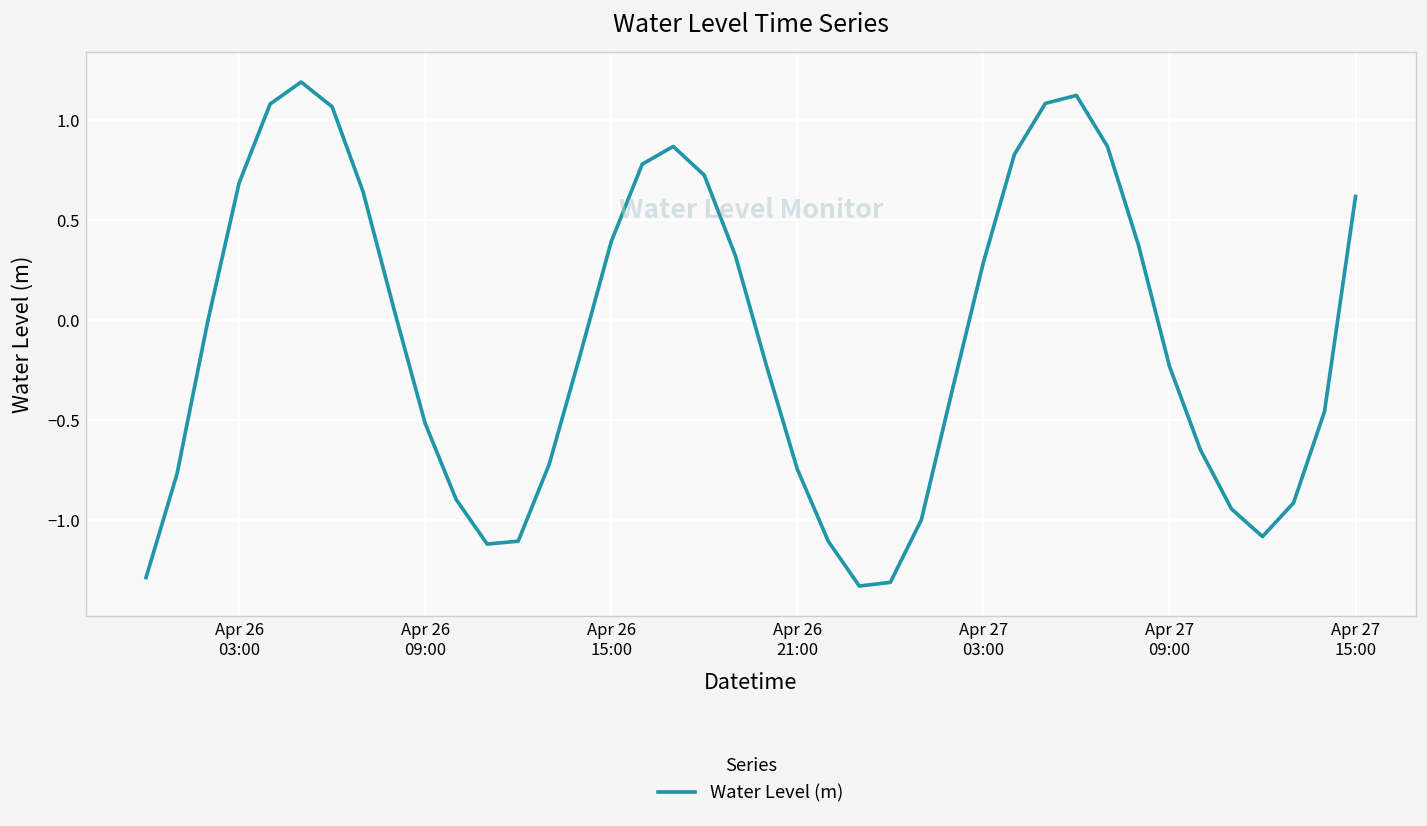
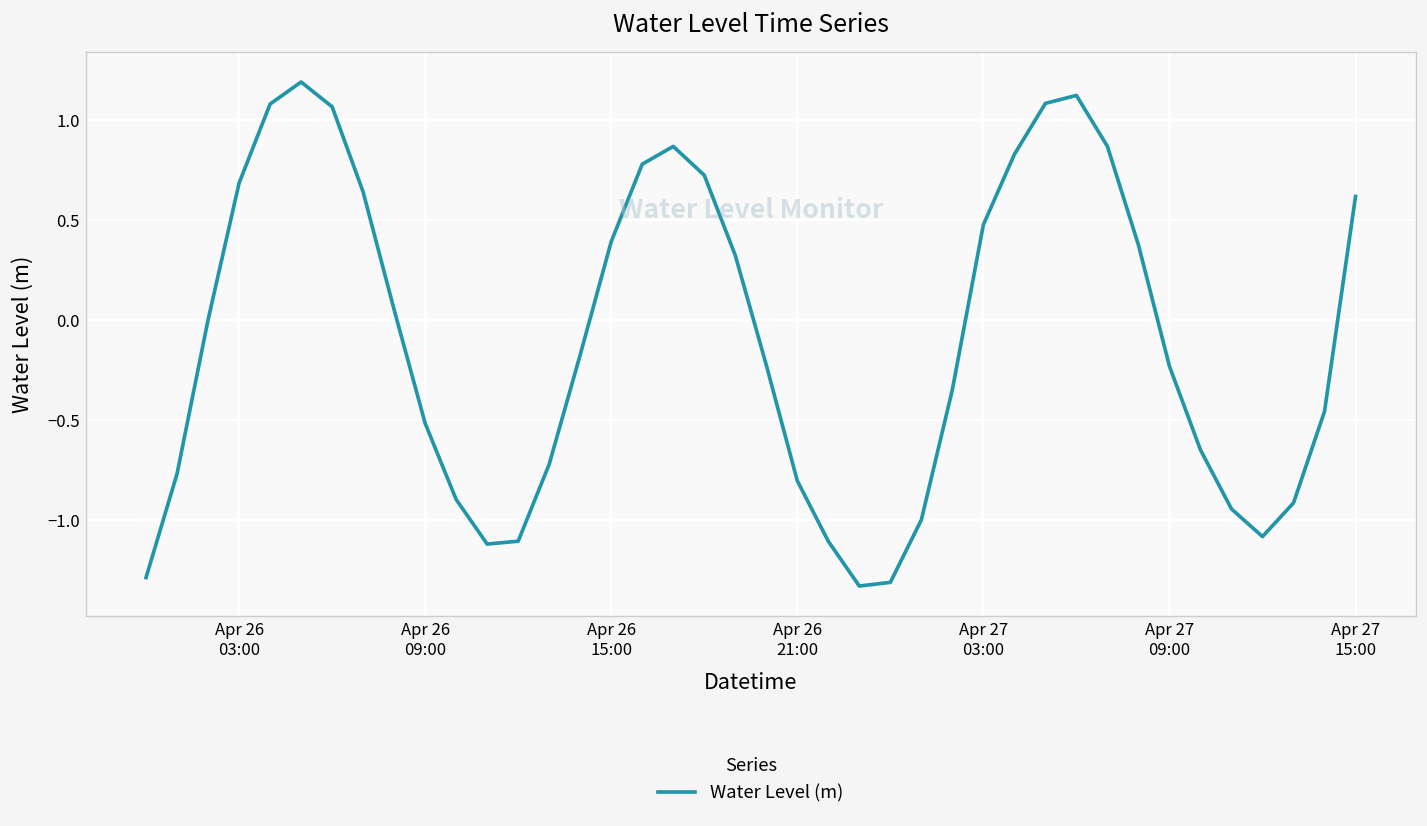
Apr 26 21:00: -0.74 -> -0.80
Apr 27 03:00: 0.29 -> 0.48
